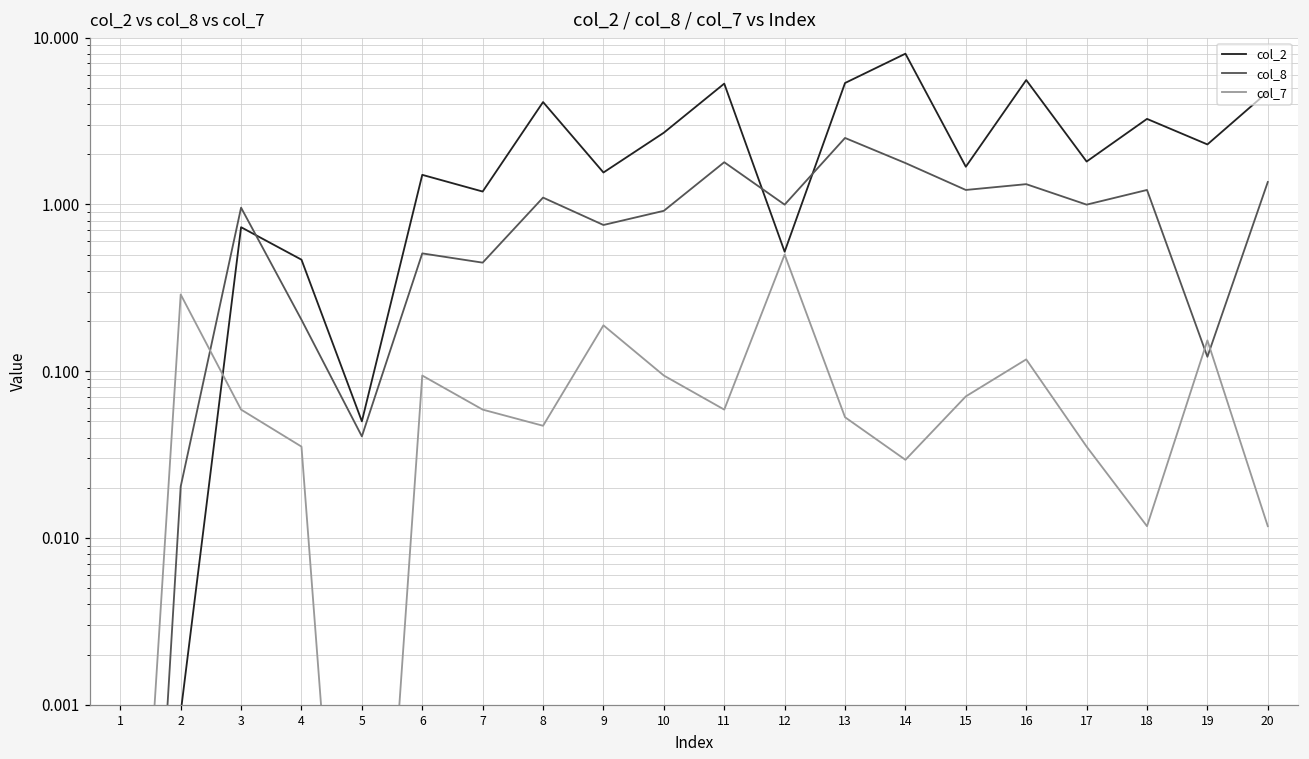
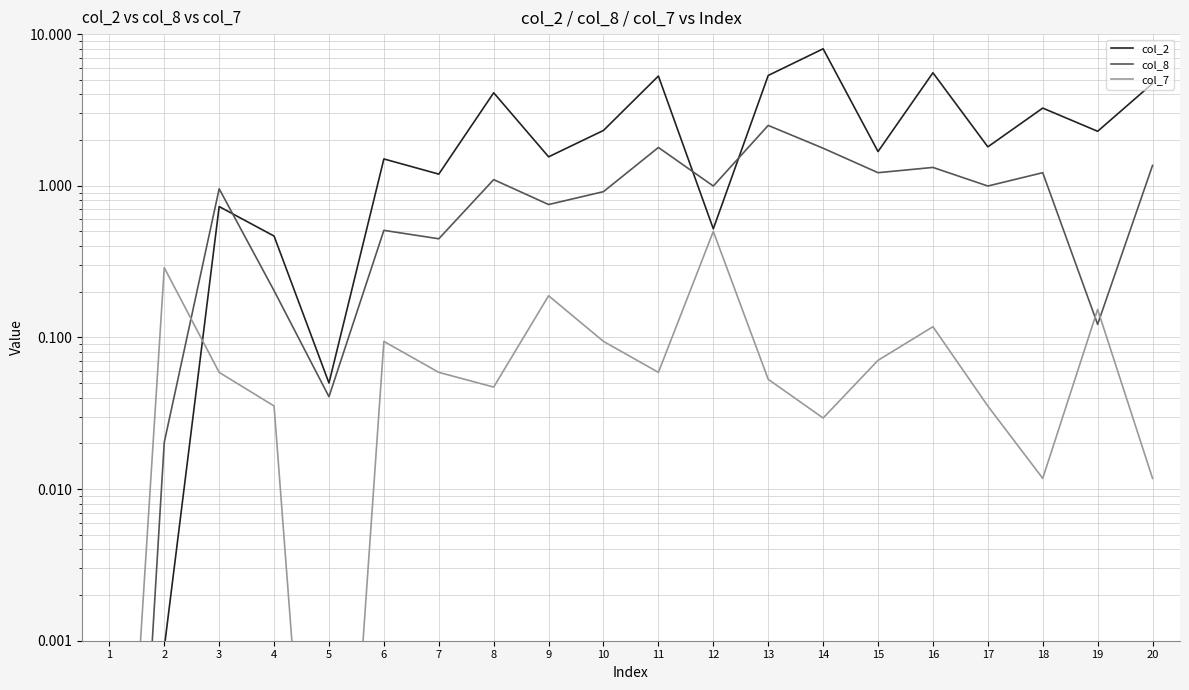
col_2, 10: 2.7 -> 2.3
